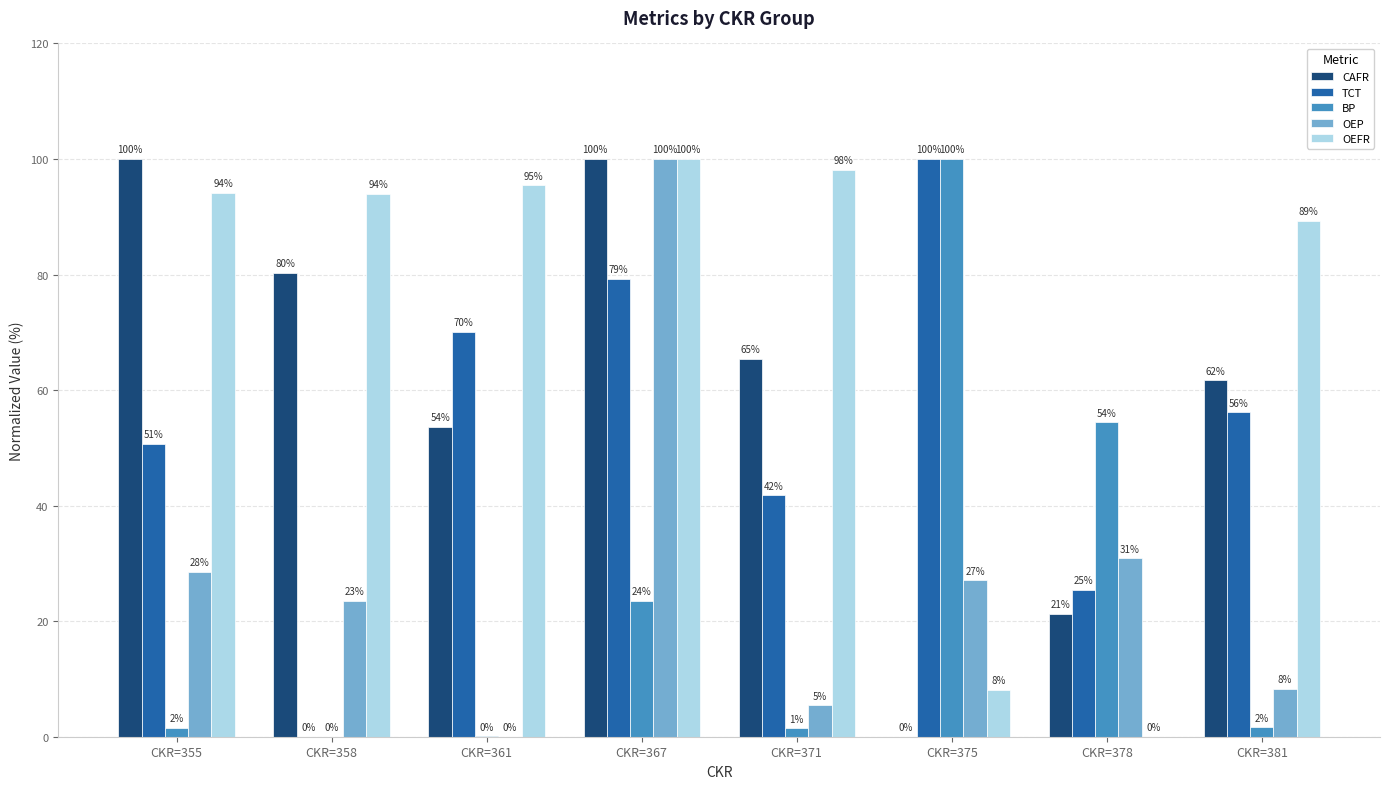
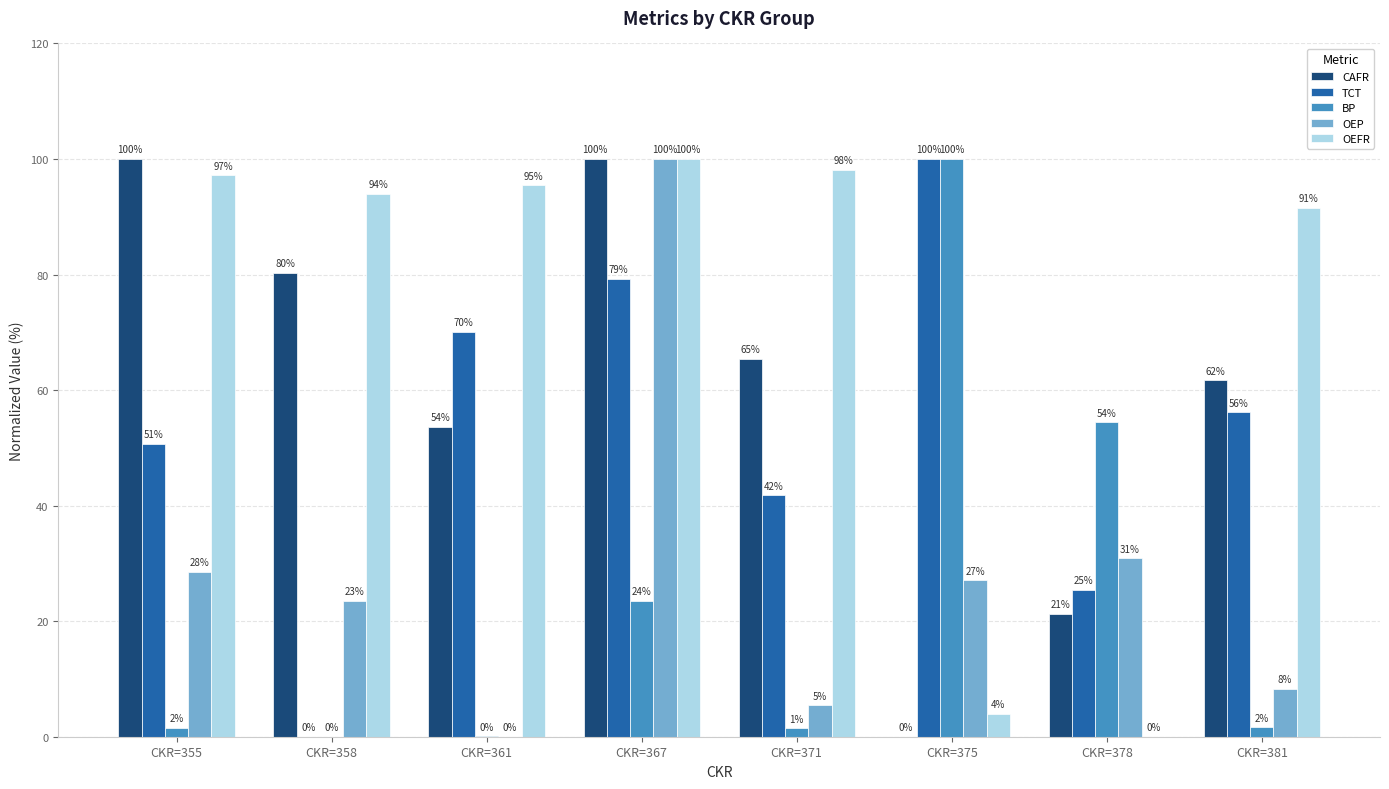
OEFR, CKR=355: 94% -> 97%
OEFR, CKR=375: 8% -> 4%
OEFR, CKR=381: 89% -> 91%
